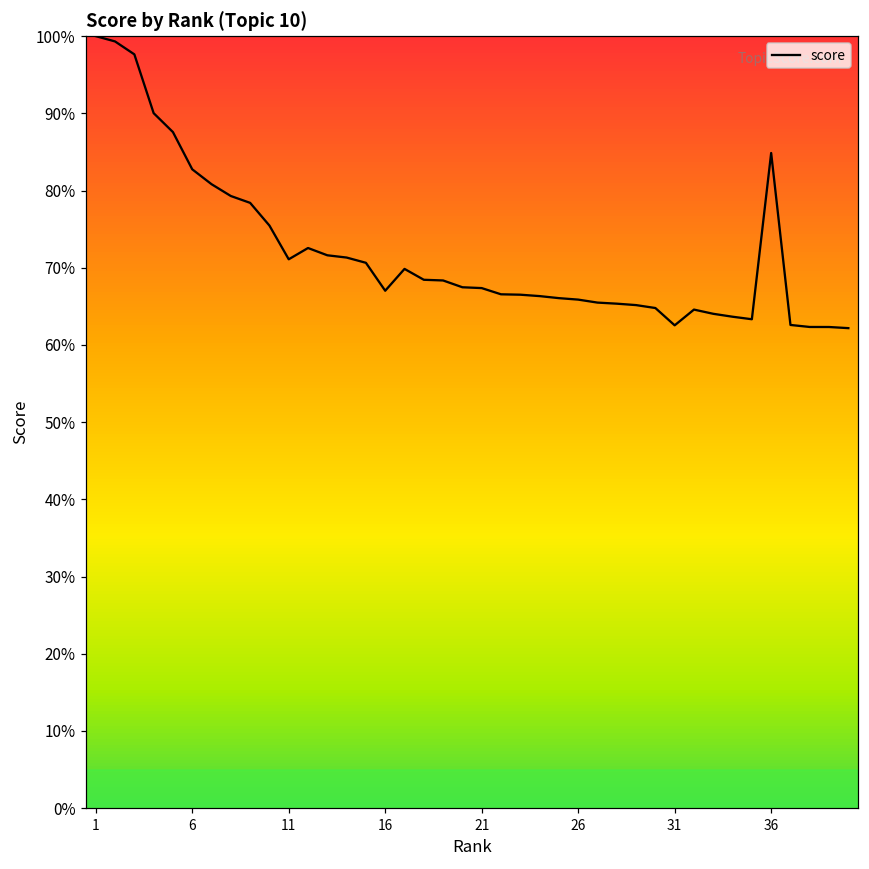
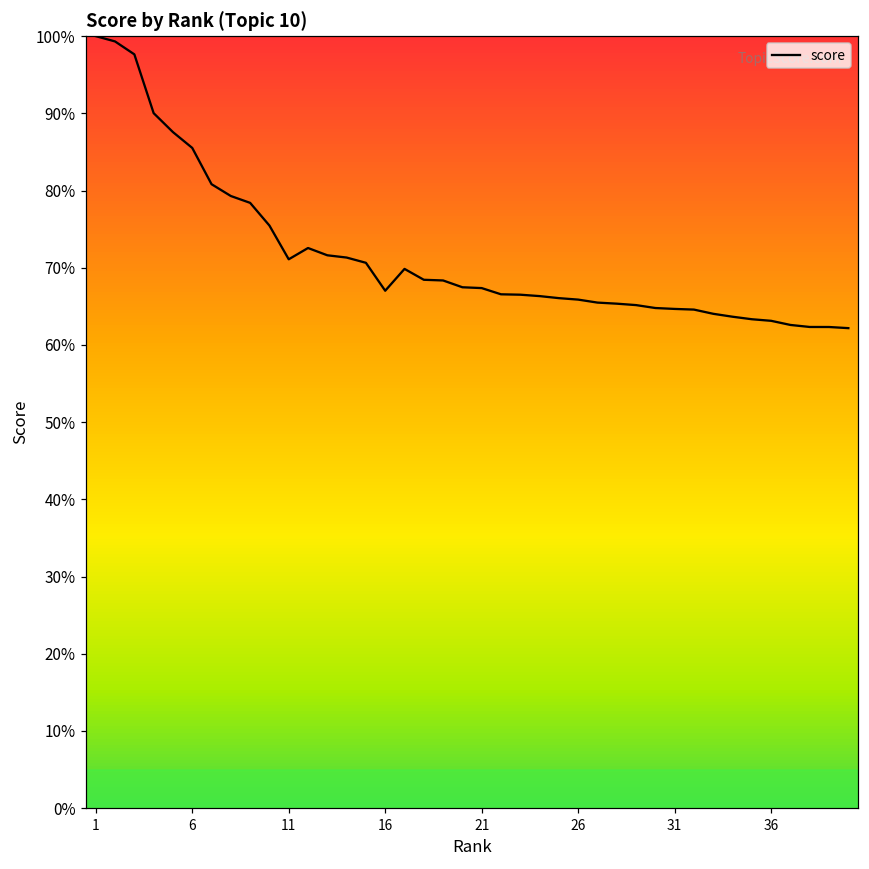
6: 83% -> 86%
31: 63% -> 65%
36: 85% -> 63%
